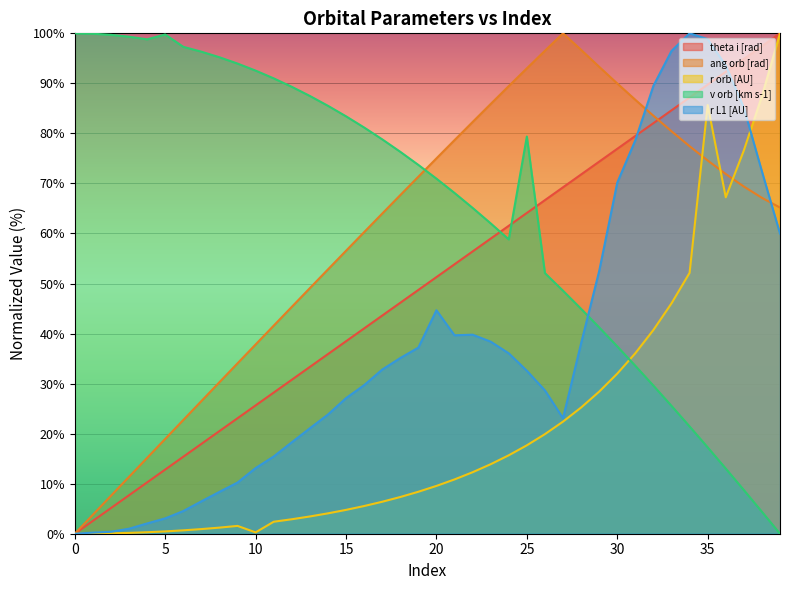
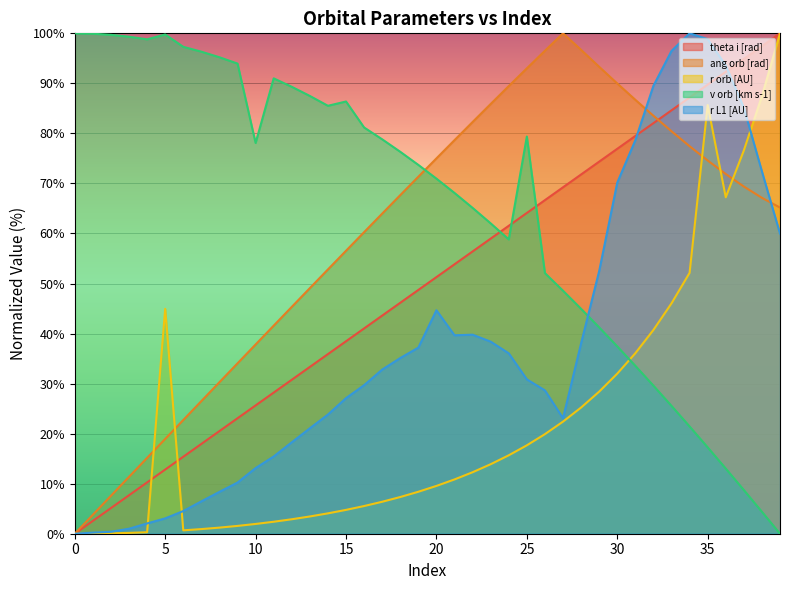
r orb [AU], 5: 0% -> 45%
r orb [AU], 10: 0% -> 2%
v orb [km s-1], 10: 93% -> 78%
v orb [km s-1], 15: 83% -> 86%
r L1 [AU], 25: 33% -> 31%
